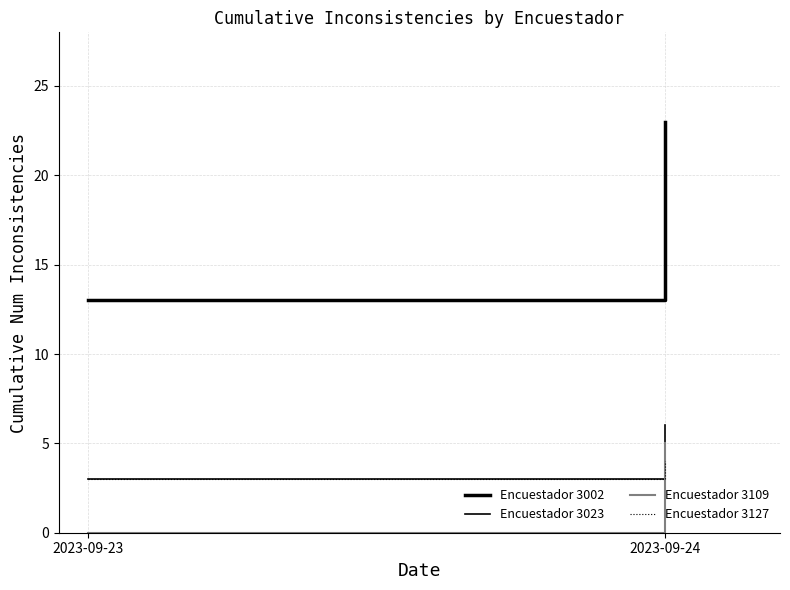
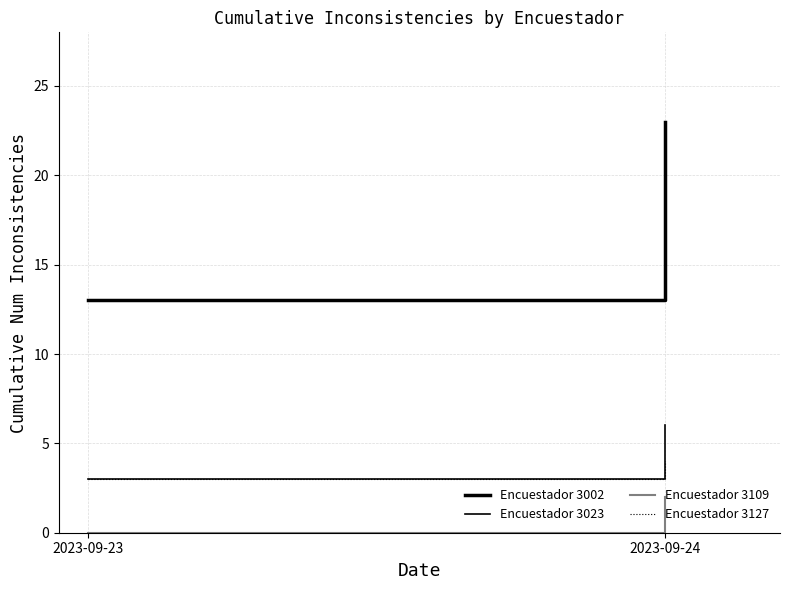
Encuestador 3109, 2023-09-24: 5 -> 2
